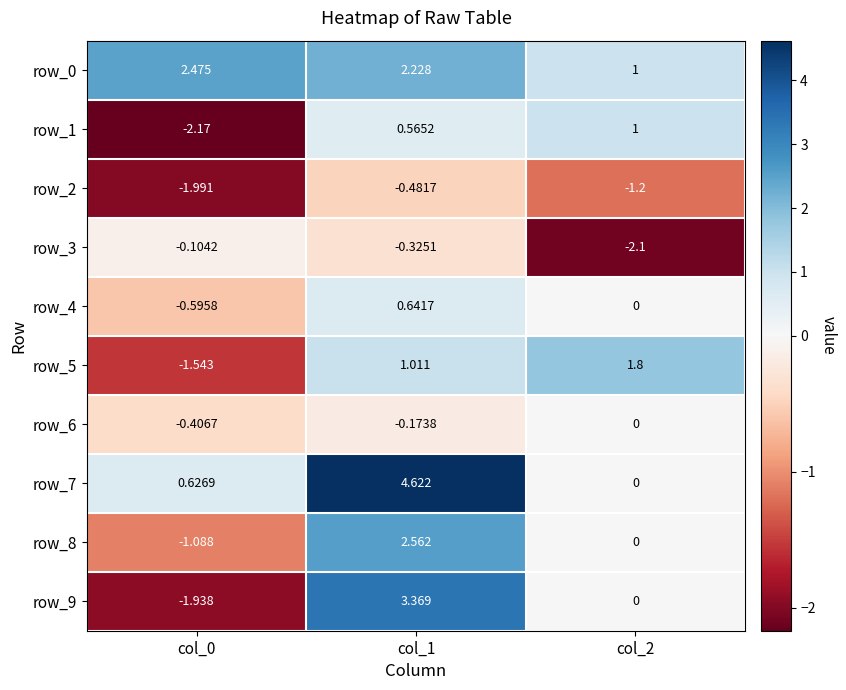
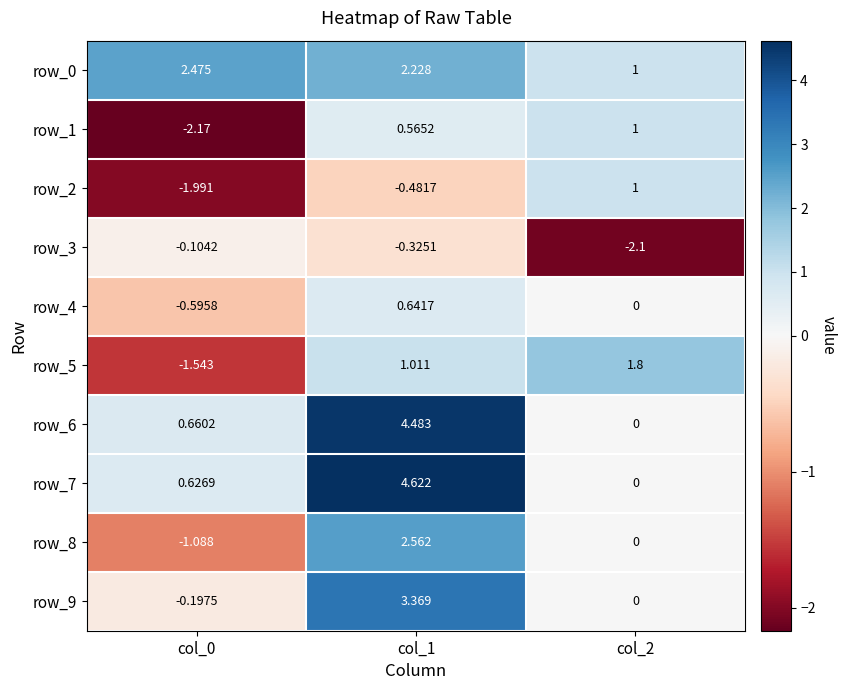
row_2, col_2: -1.2 -> 1
row_6, col_0: -0.4067 -> 0.6602
row_6, col_1: -0.1738 -> 4.483
row_9, col_0: -1.938 -> -0.1975
